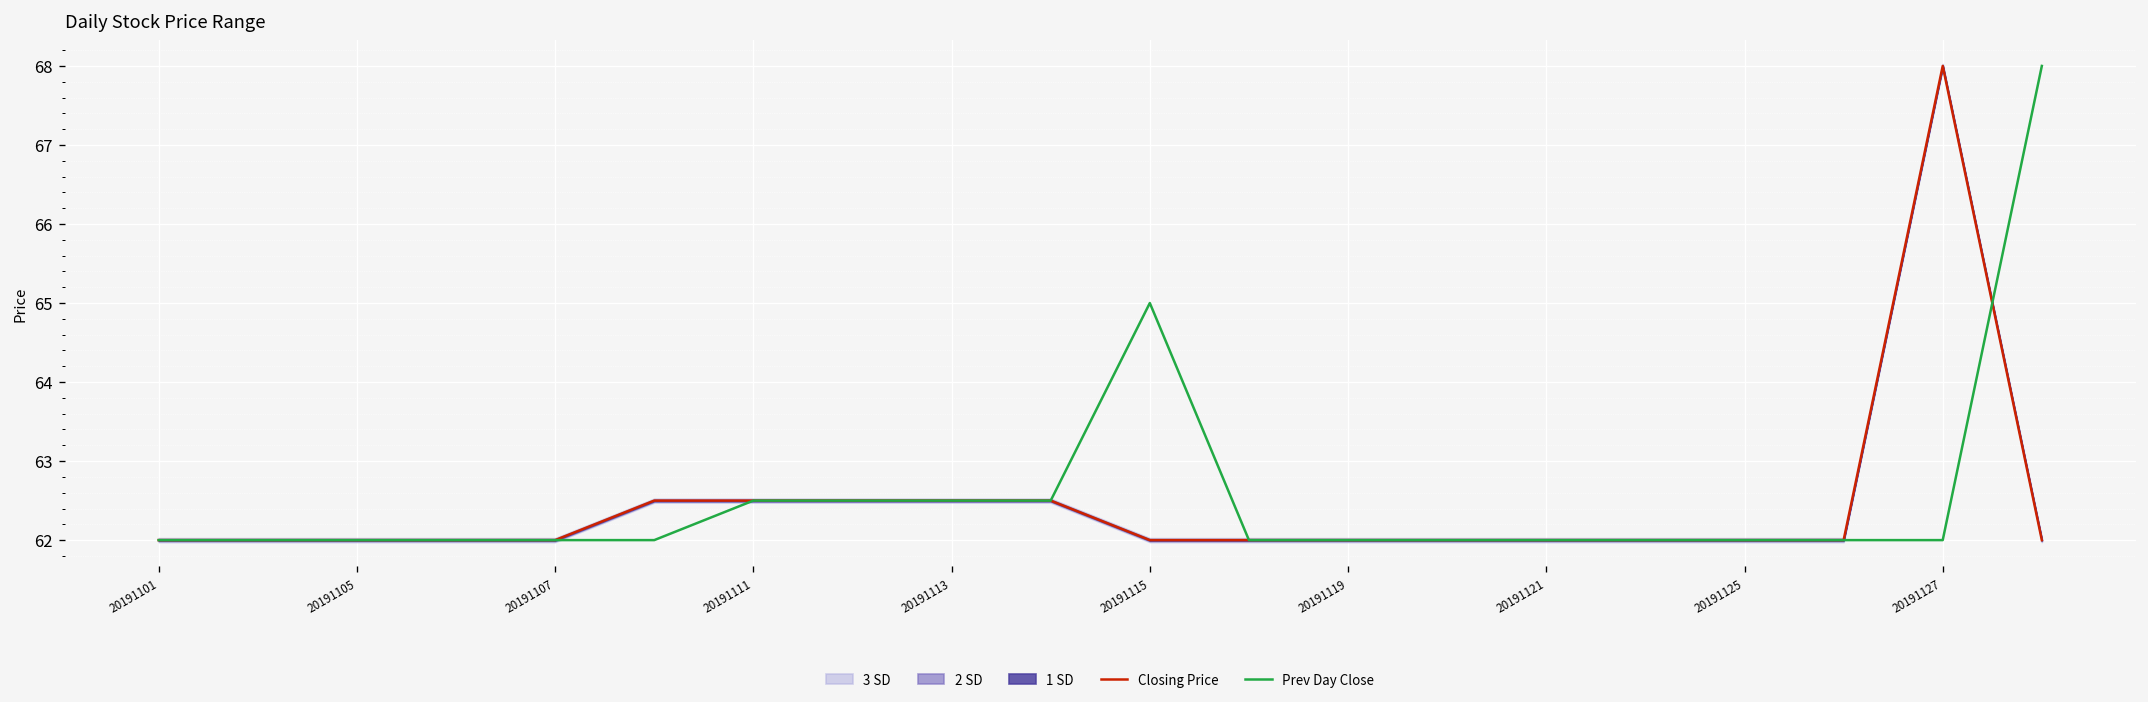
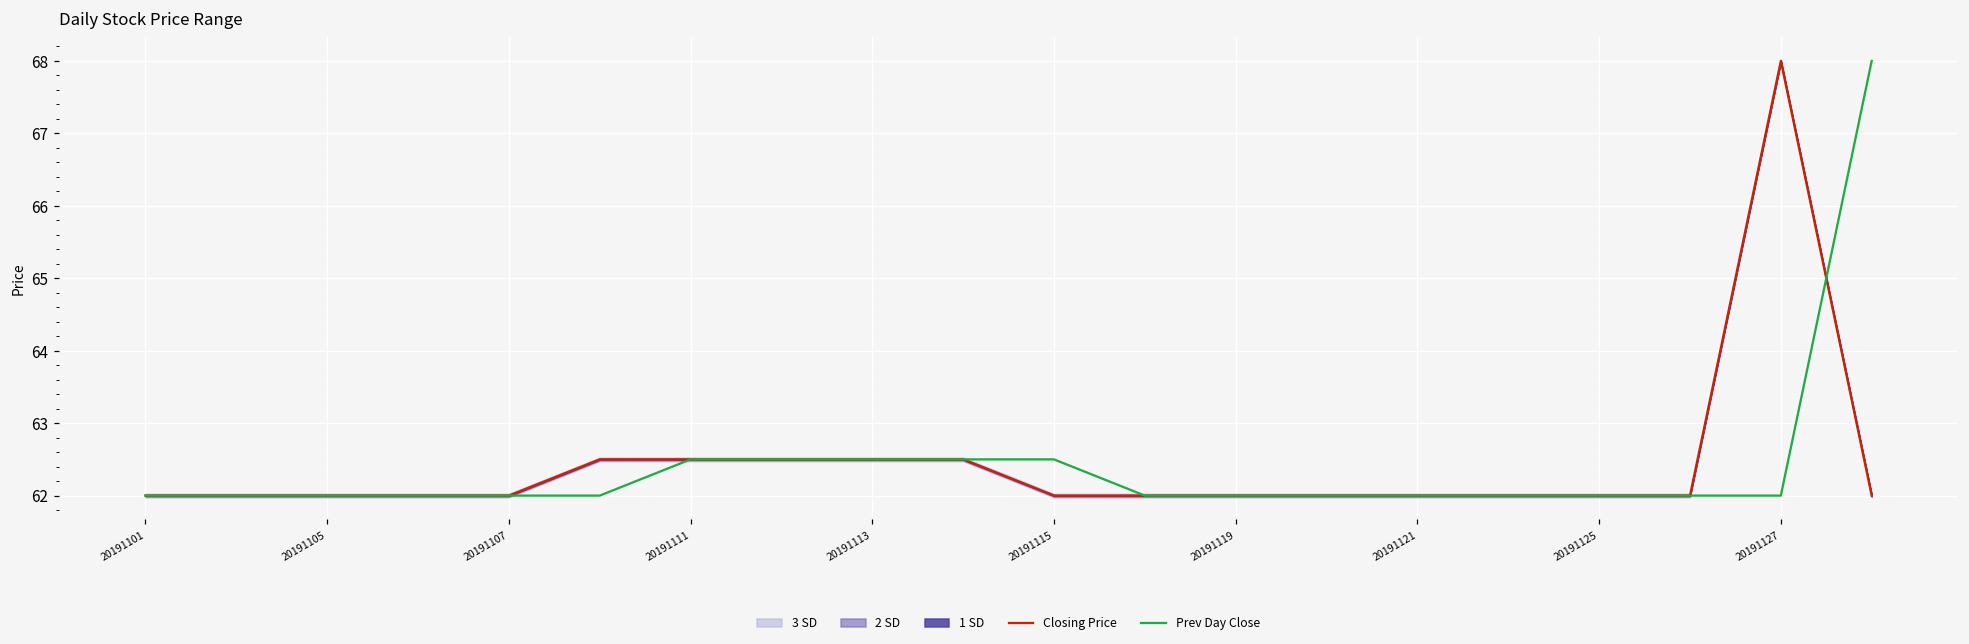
Prev Day Close, 20191115: 65.0 -> 62.5
